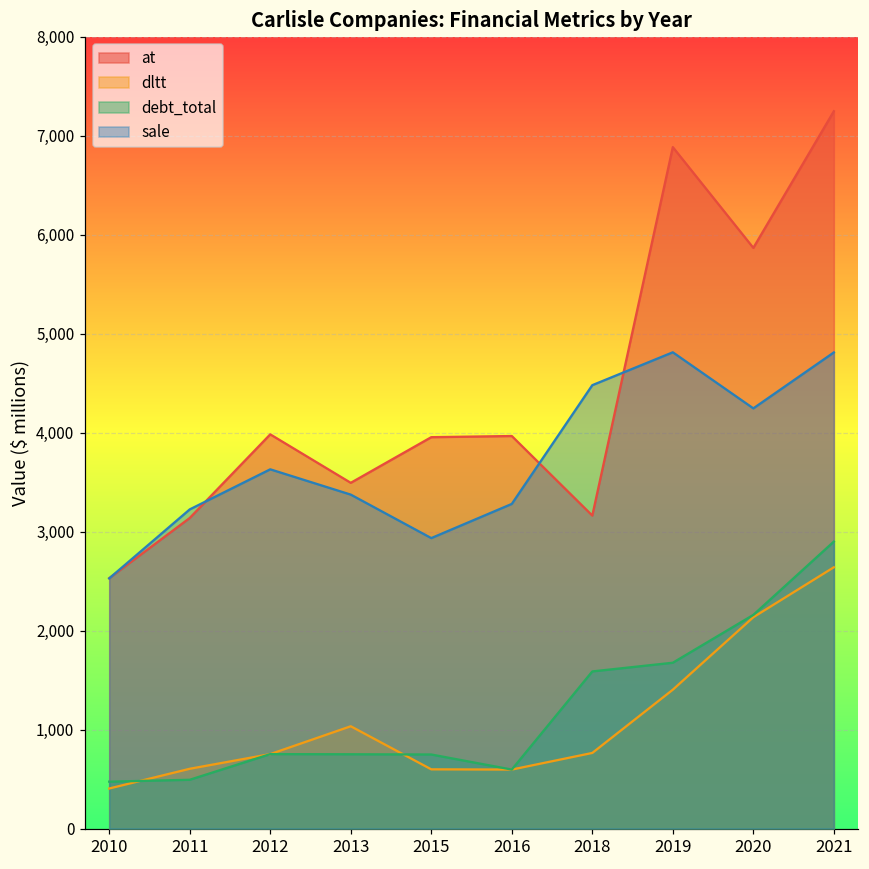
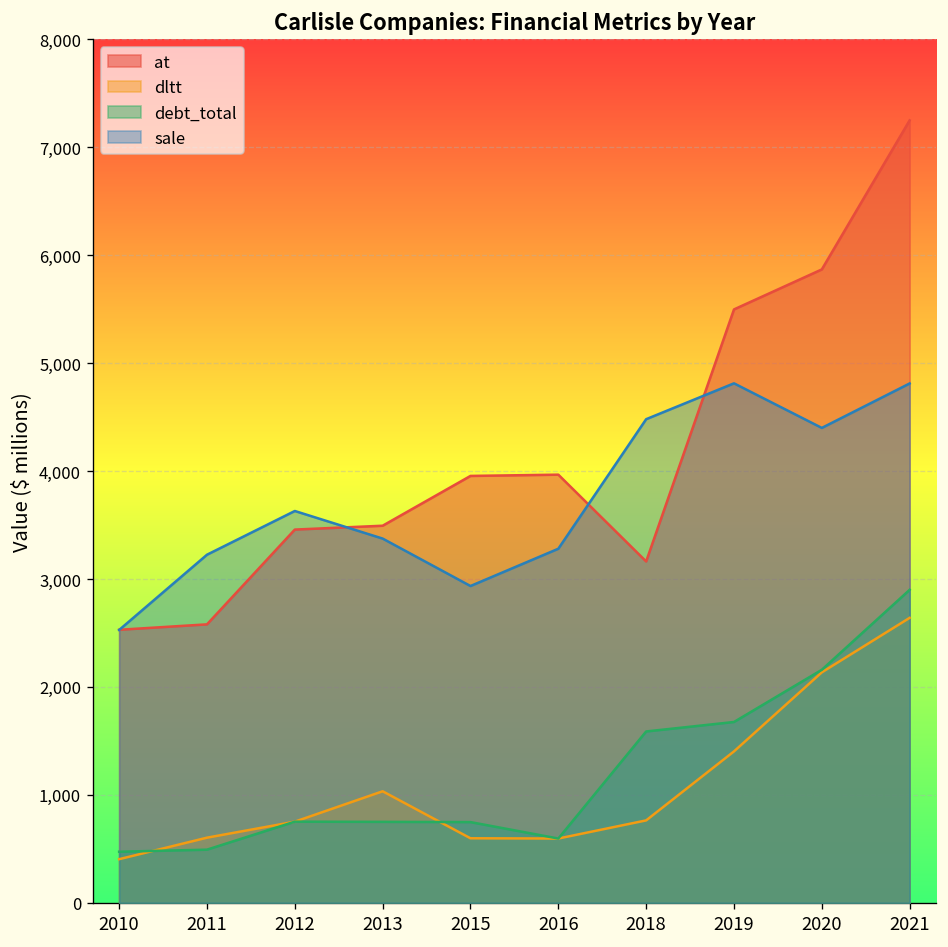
at, 2011: 3,100 -> 2,600
at, 2012: 4,000 -> 3,500
at, 2019: 6,900 -> 5,500
sale, 2020: 4,200 -> 4,400
